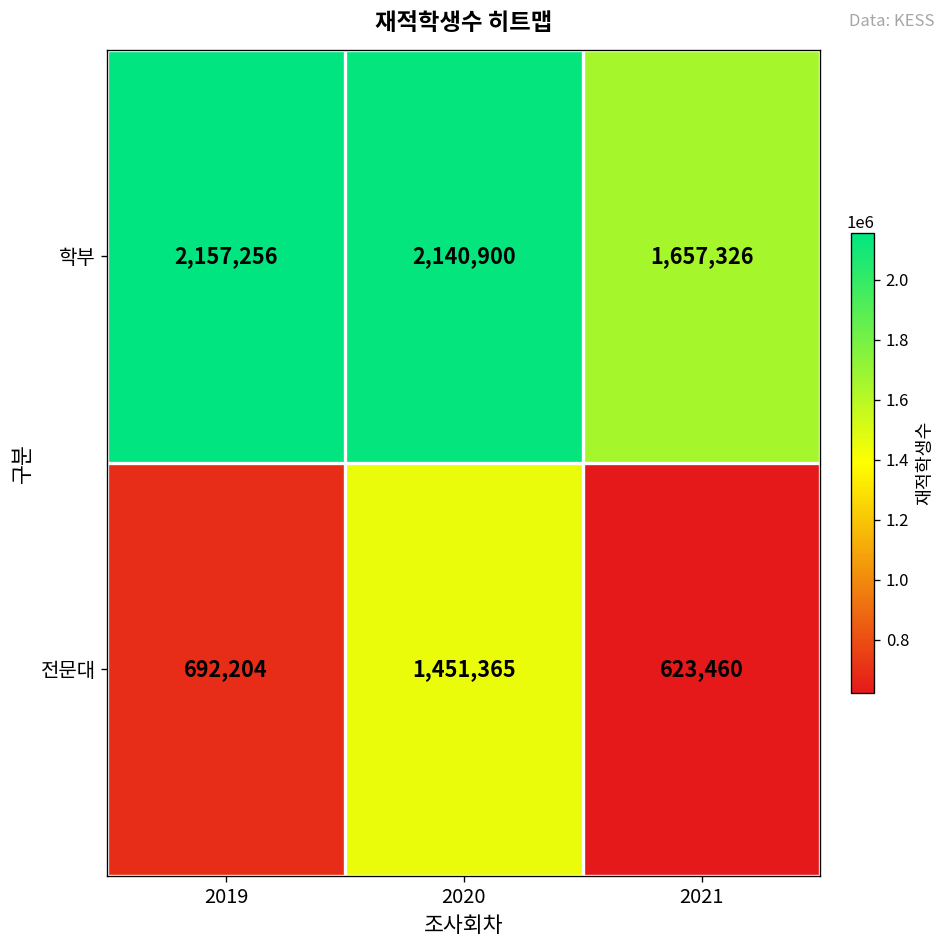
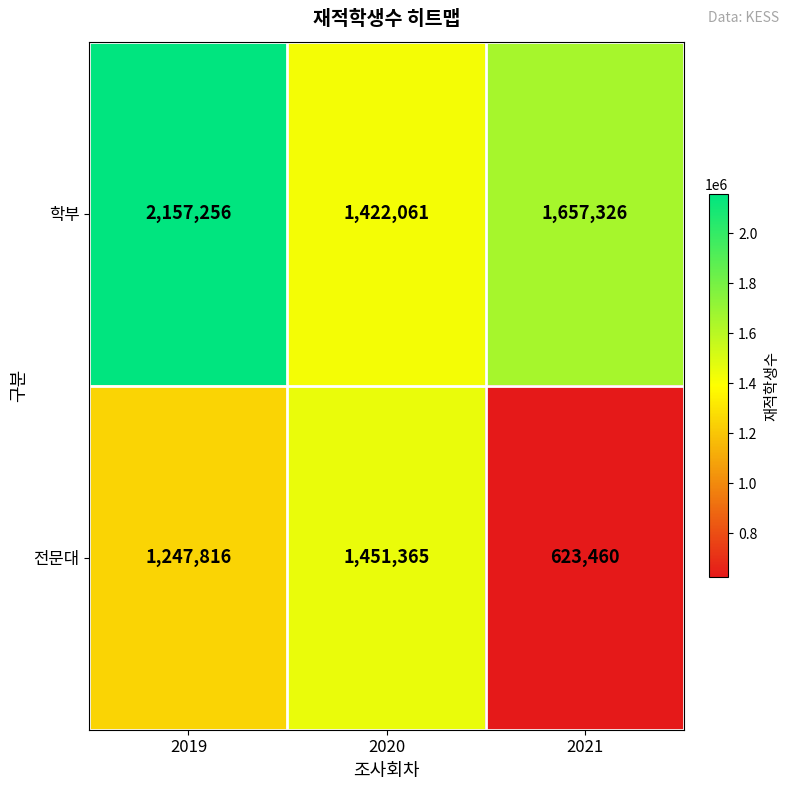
학부, 2020: 2,140,900 -> 1,422,061
전문대, 2019: 692,204 -> 1,247,816
